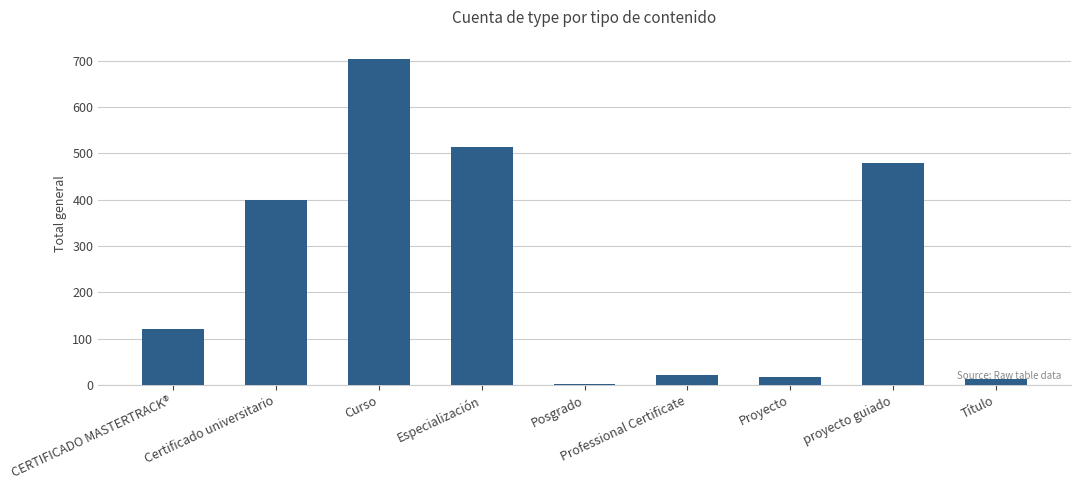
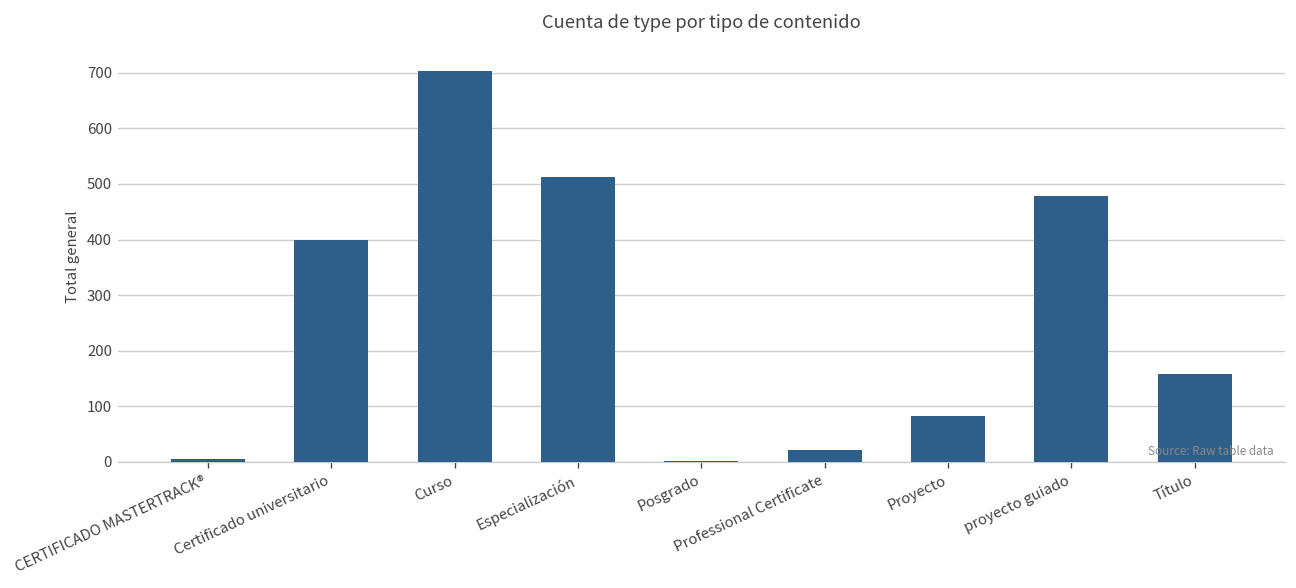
CERTIFICADO MASTERTRACK®: 120 -> 10
Proyecto: 20 -> 80
Título: 10 -> 160
